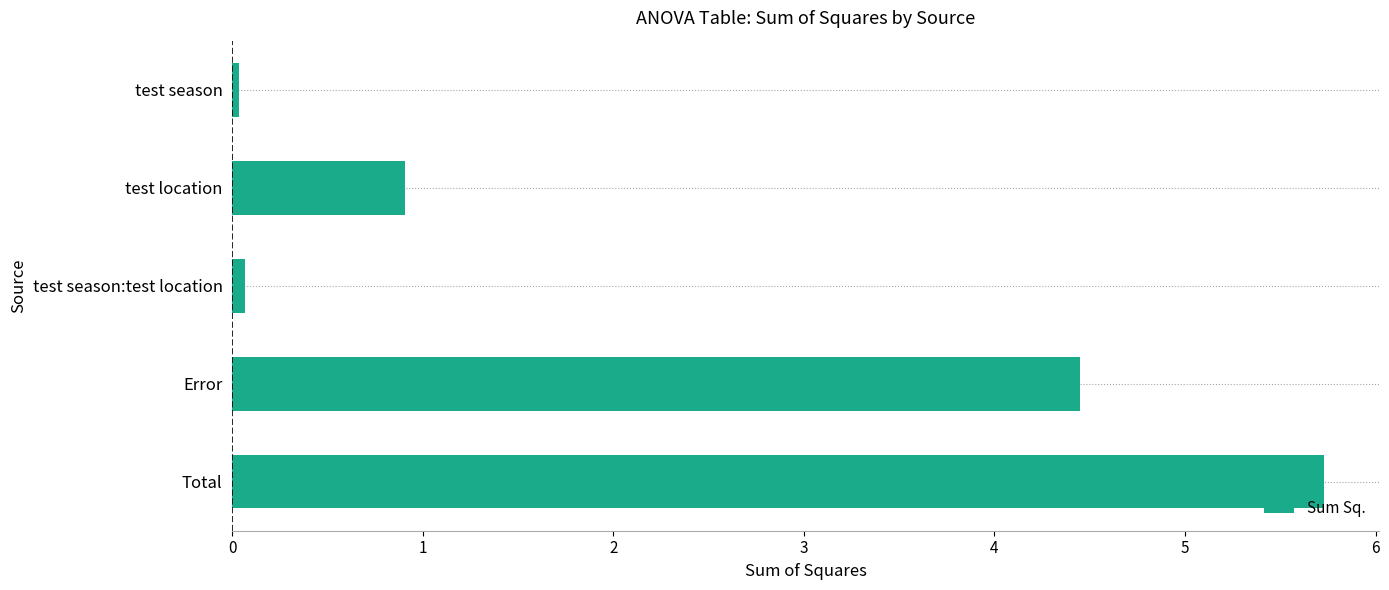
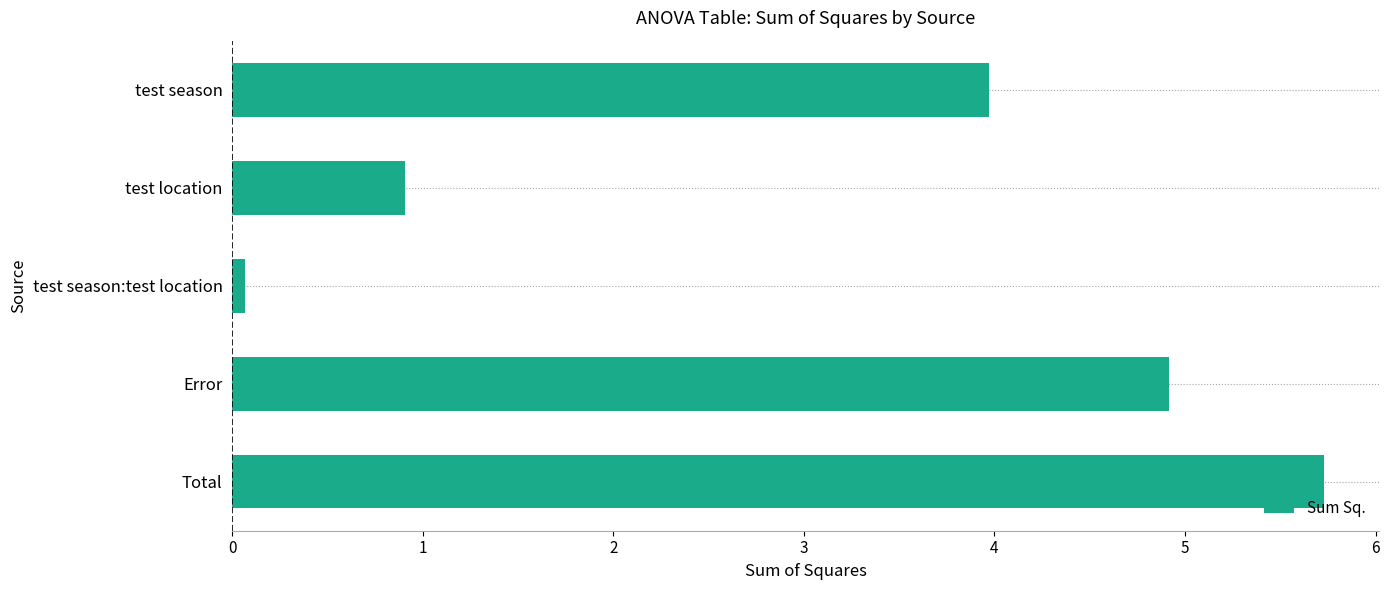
test season: 0.04 -> 3.97
Error: 4.45 -> 4.92
